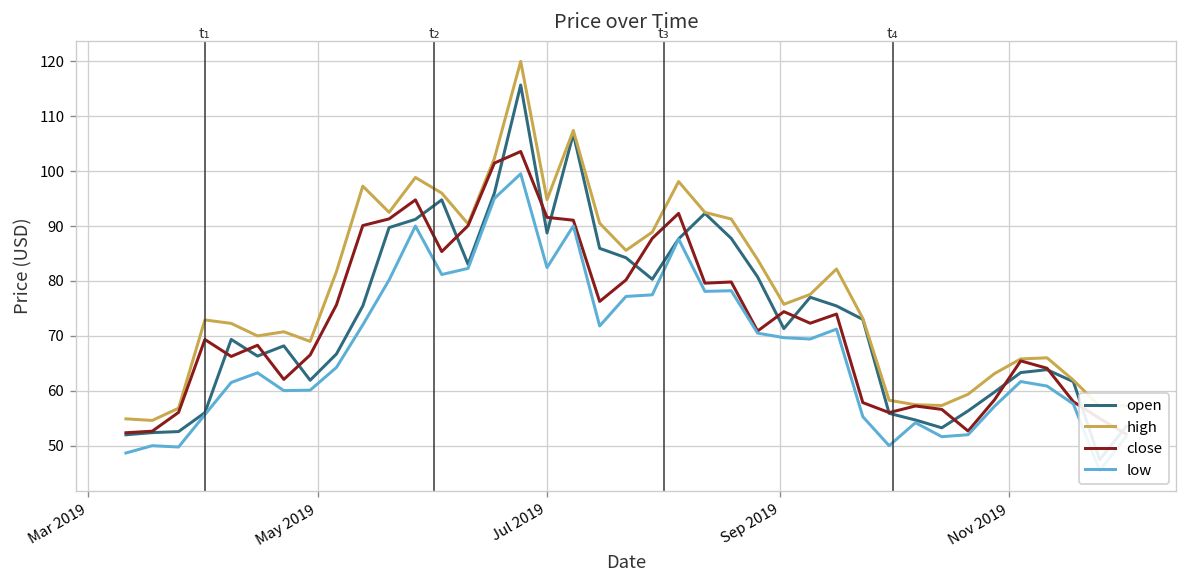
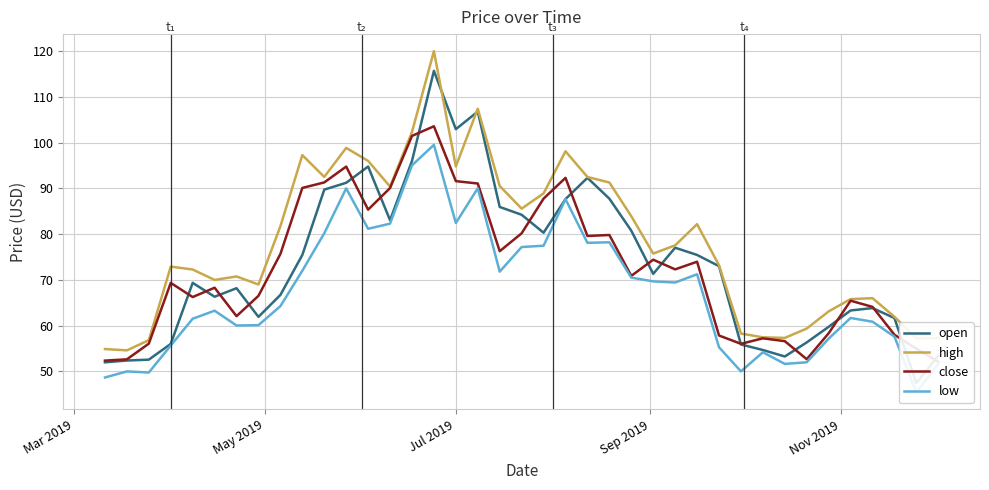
open, Jul 2019: 89 -> 103
